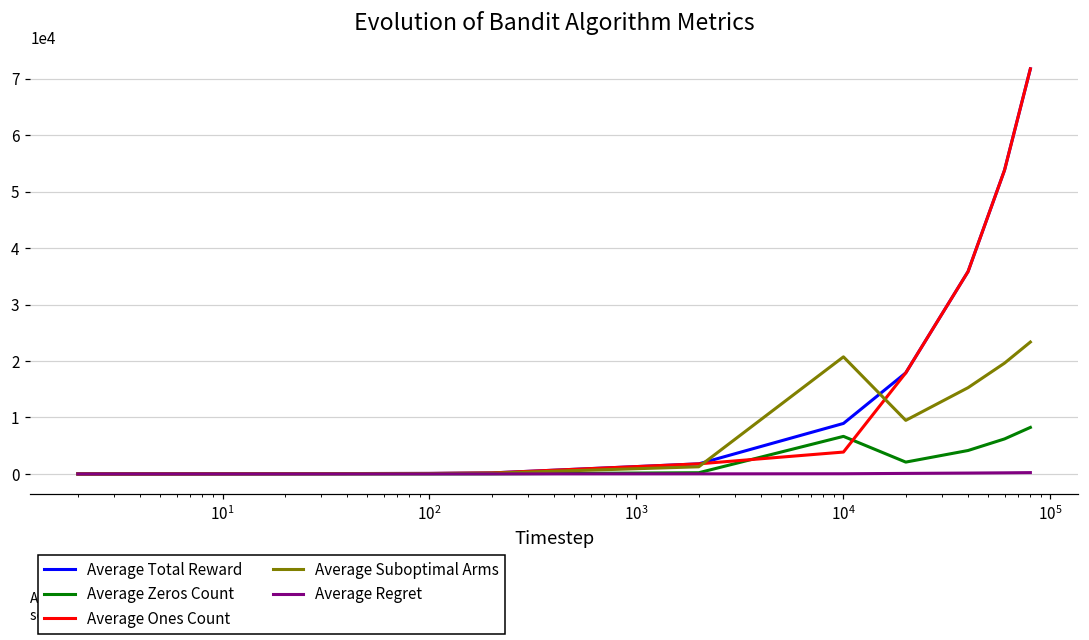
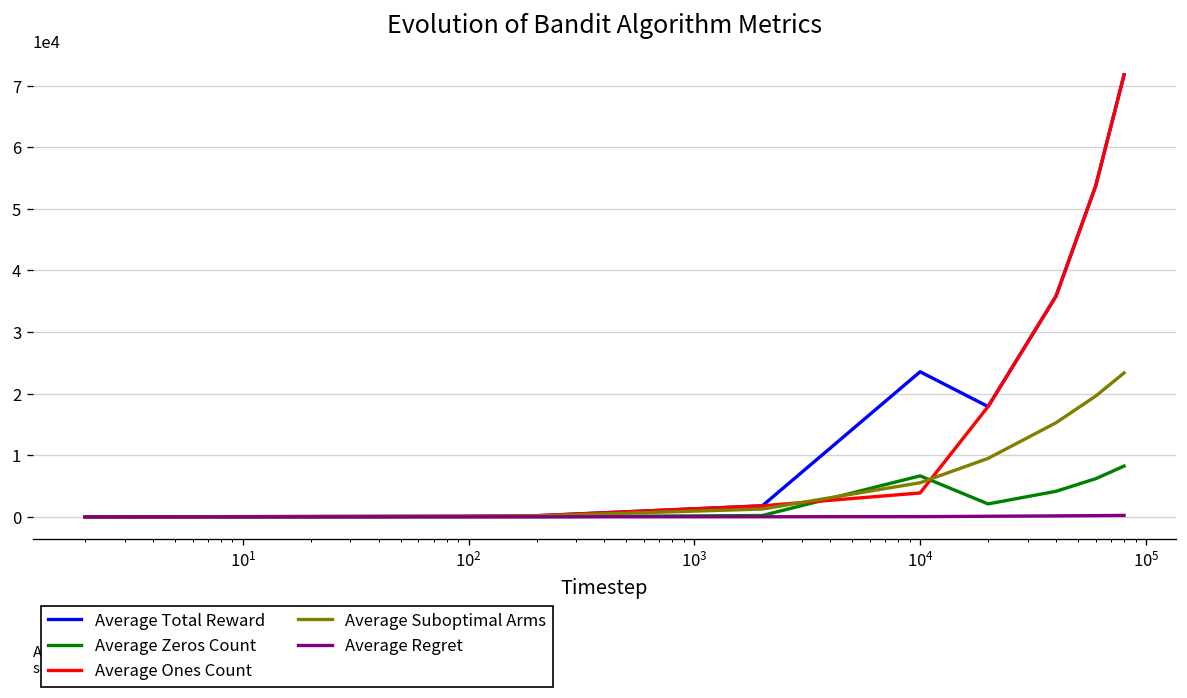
Average Total Reward, 10^4: 9000 -> 24000
Average Suboptimal Arms, 10^4: 21000 -> 6000
